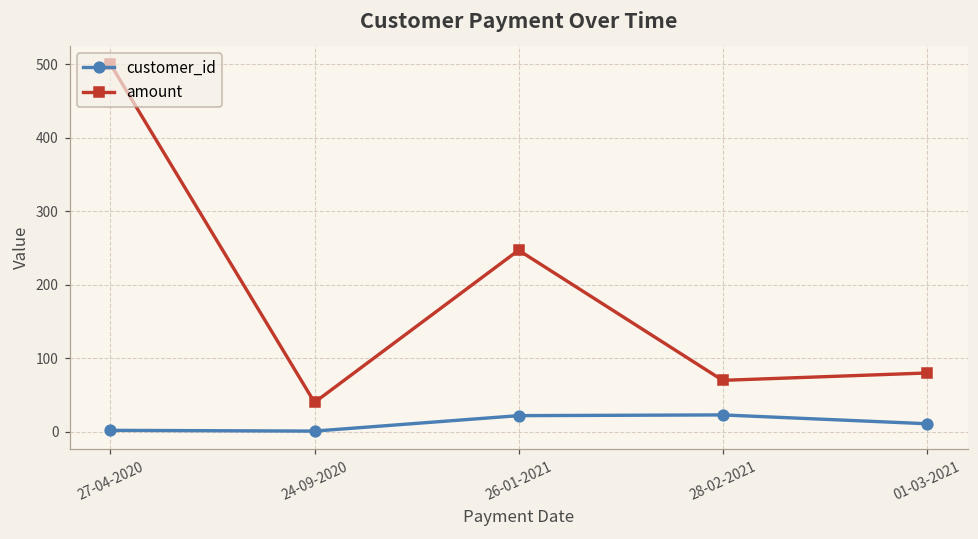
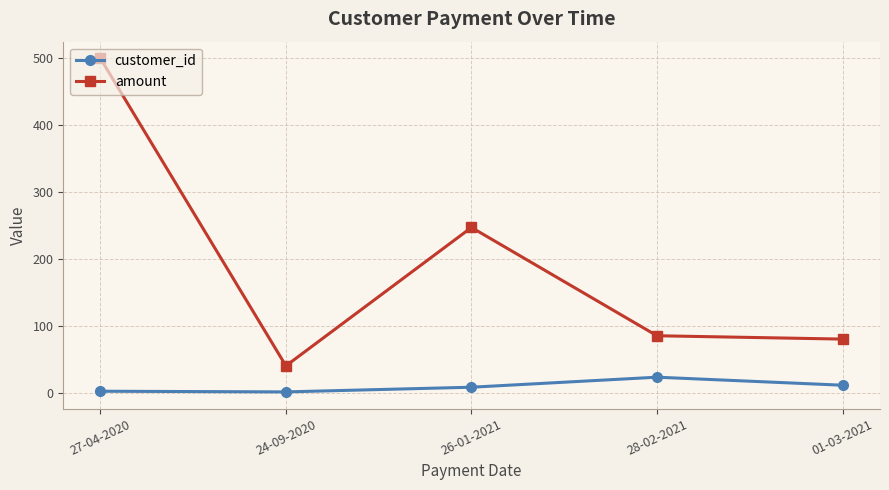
customer_id, 26-01-2021: 20 -> 10
amount, 28-02-2021: 70 -> 90
